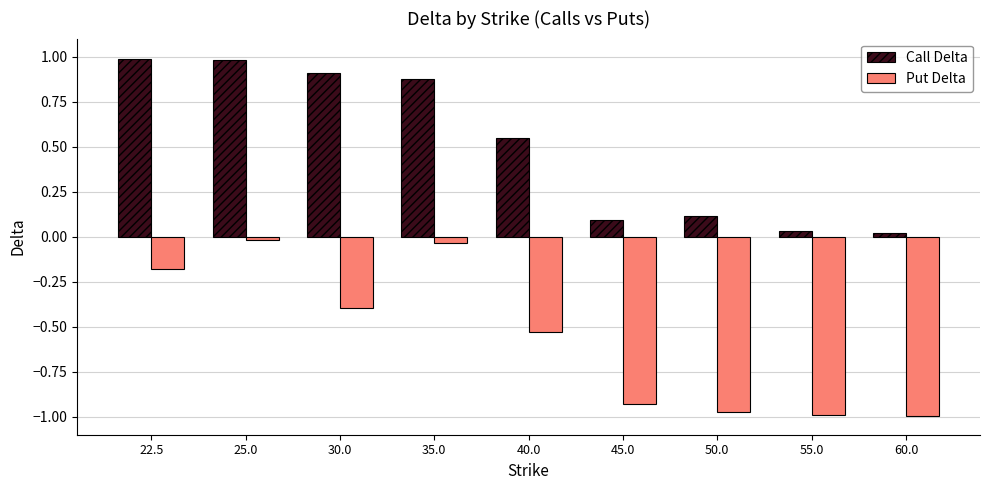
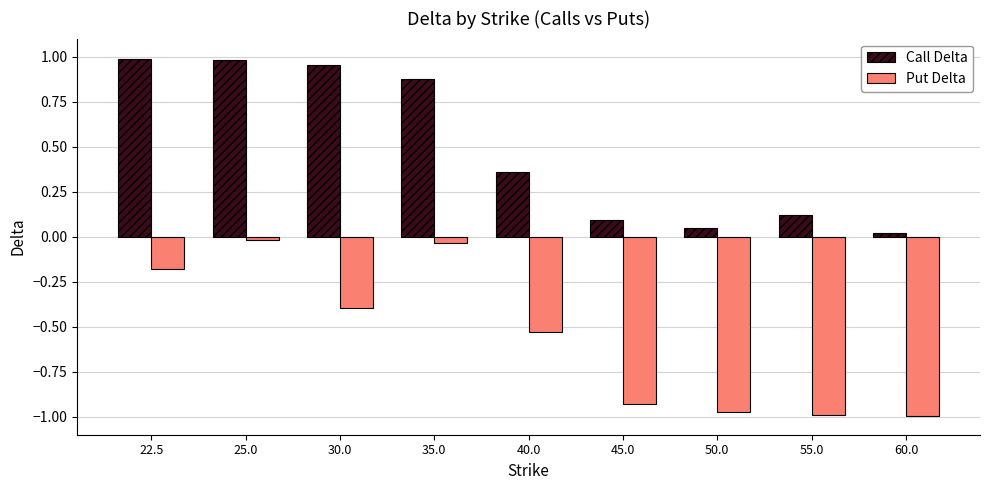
Call Delta, 30.0: 0.91 -> 0.96
Call Delta, 40.0: 0.55 -> 0.36
Call Delta, 50.0: 0.12 -> 0.05
Call Delta, 55.0: 0.03 -> 0.12
